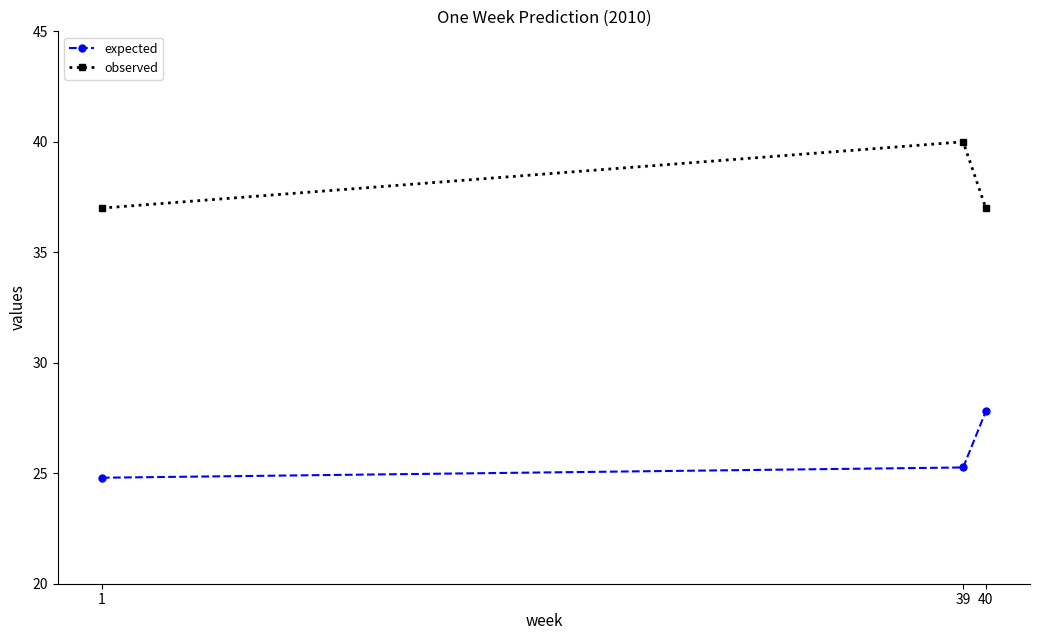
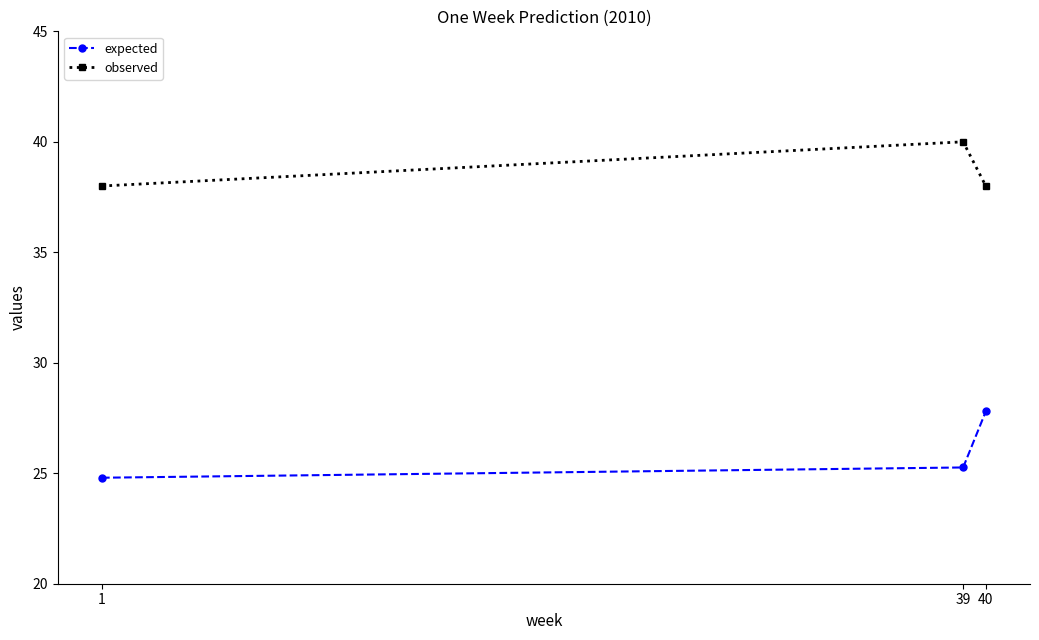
observed, 1: 37 -> 38
observed, 40: 37 -> 38
